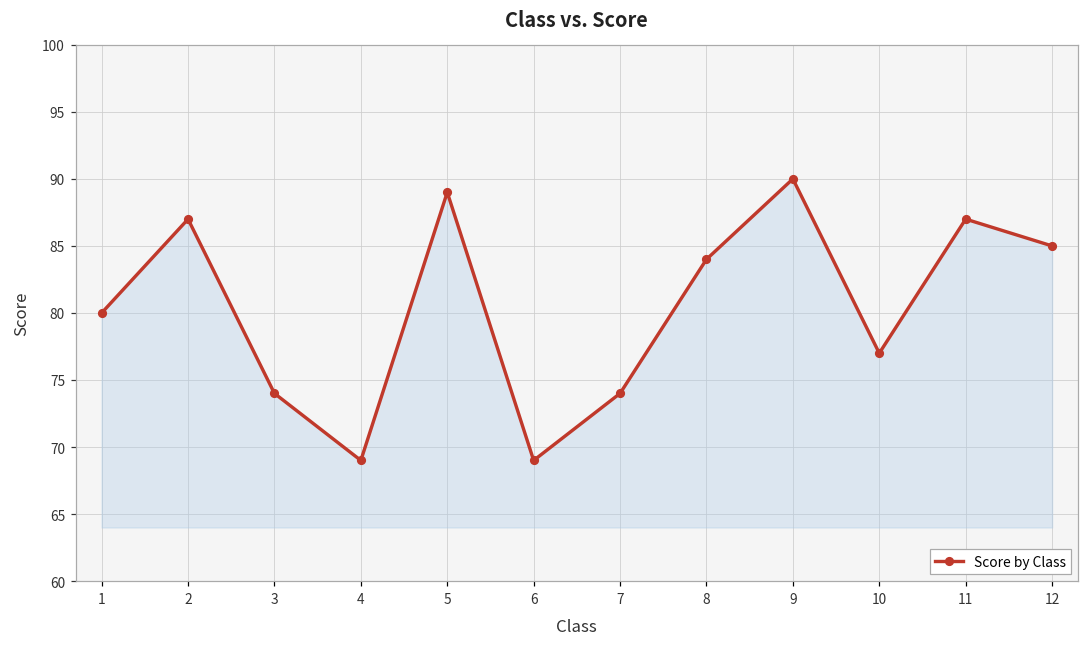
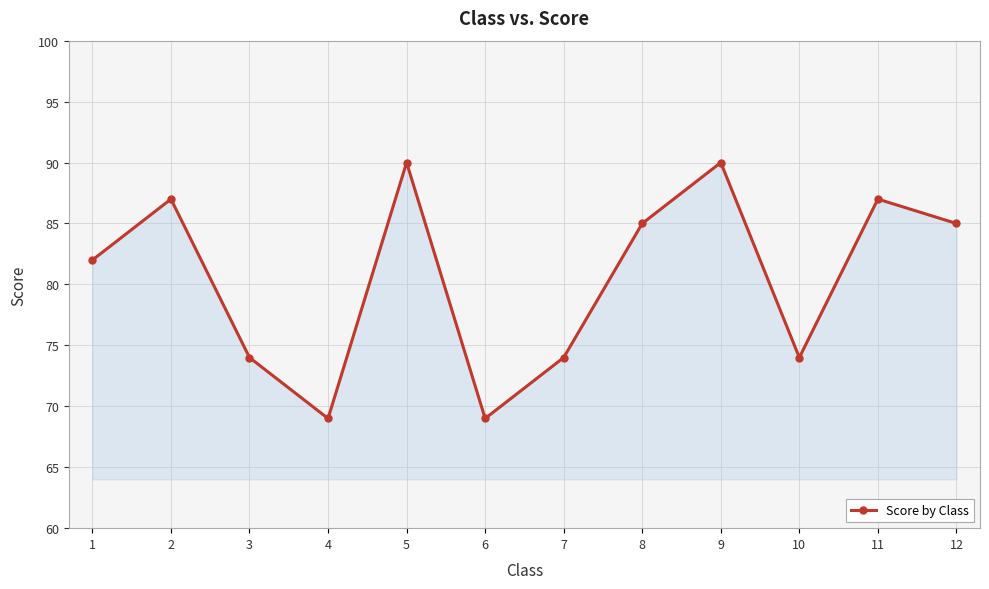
1: 80 -> 82
5: 89 -> 90
8: 84 -> 85
10: 77 -> 74
